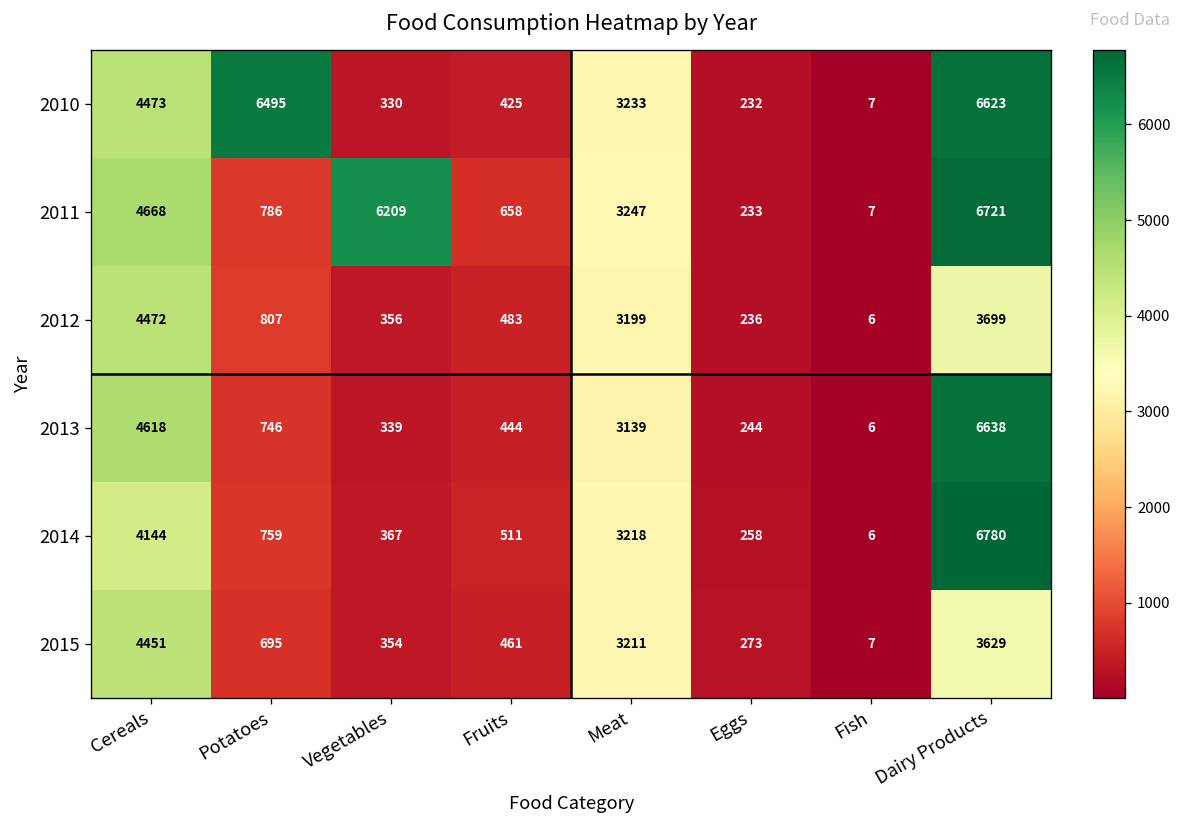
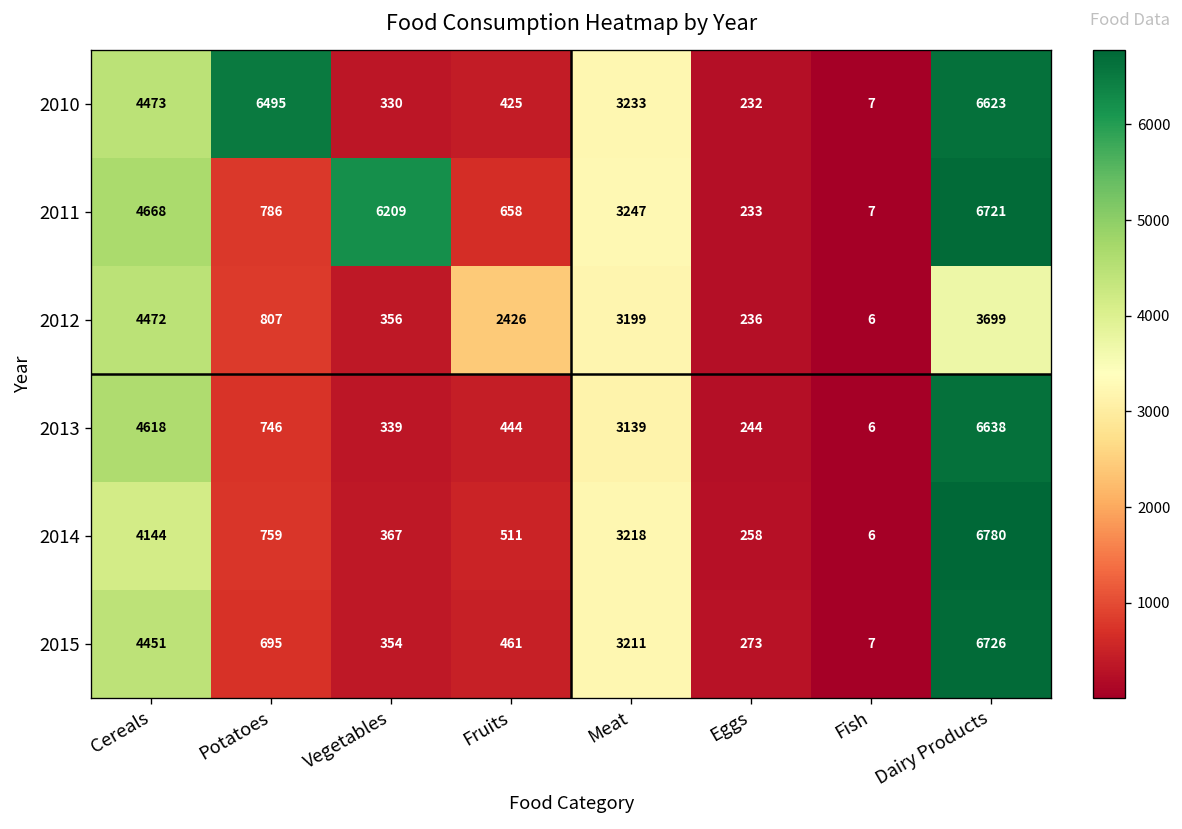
2012, Fruits: 483 -> 2426
2015, Dairy Products: 3629 -> 6726
